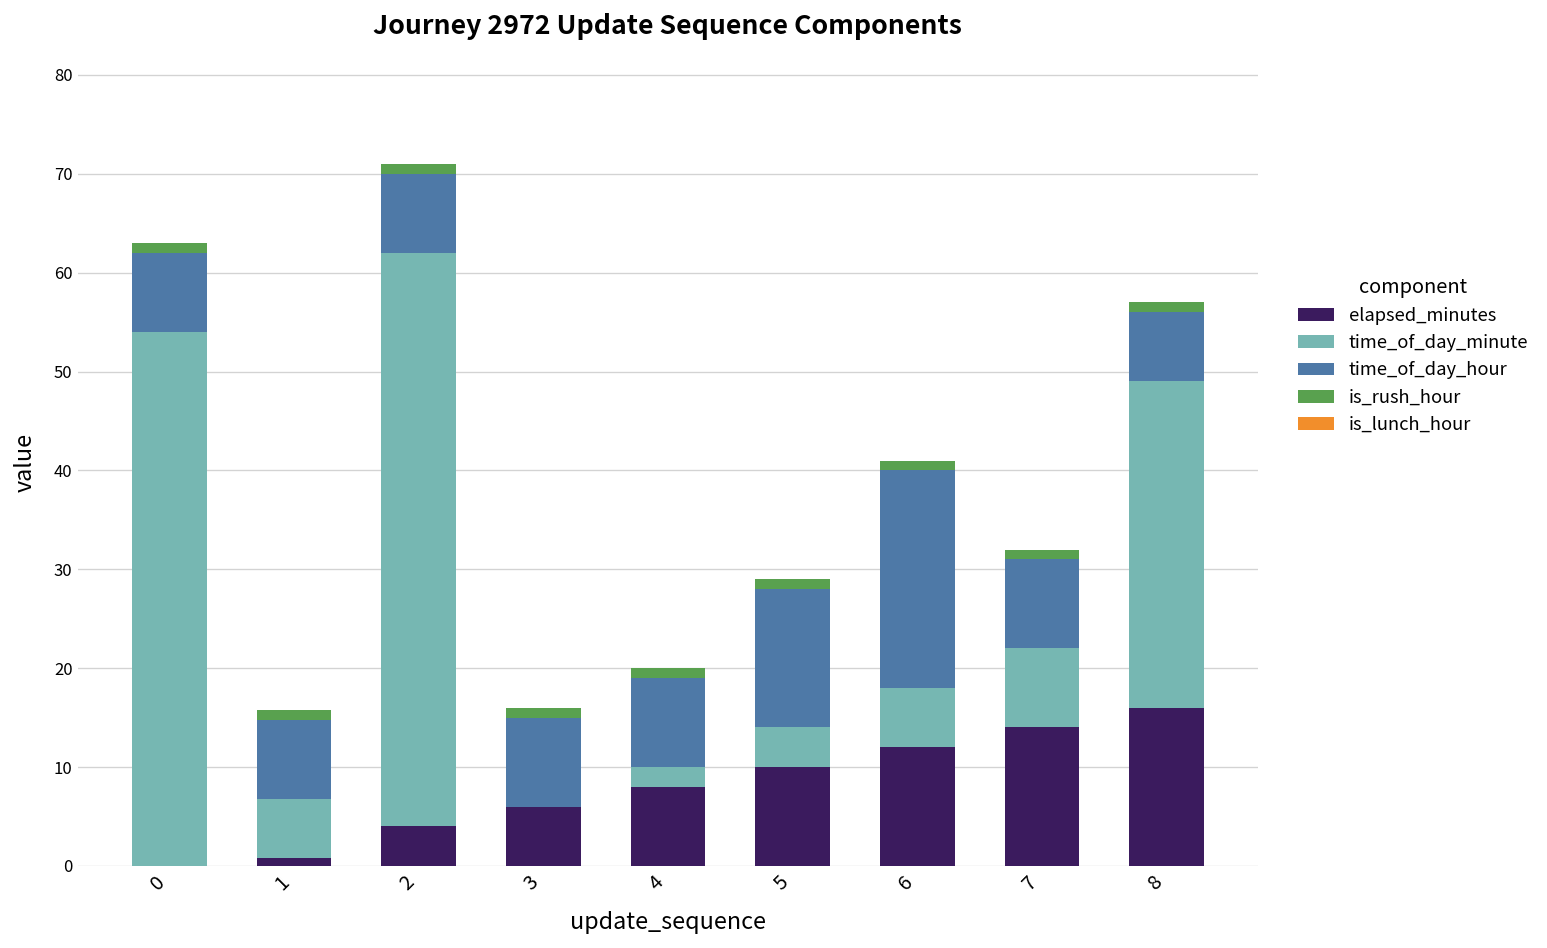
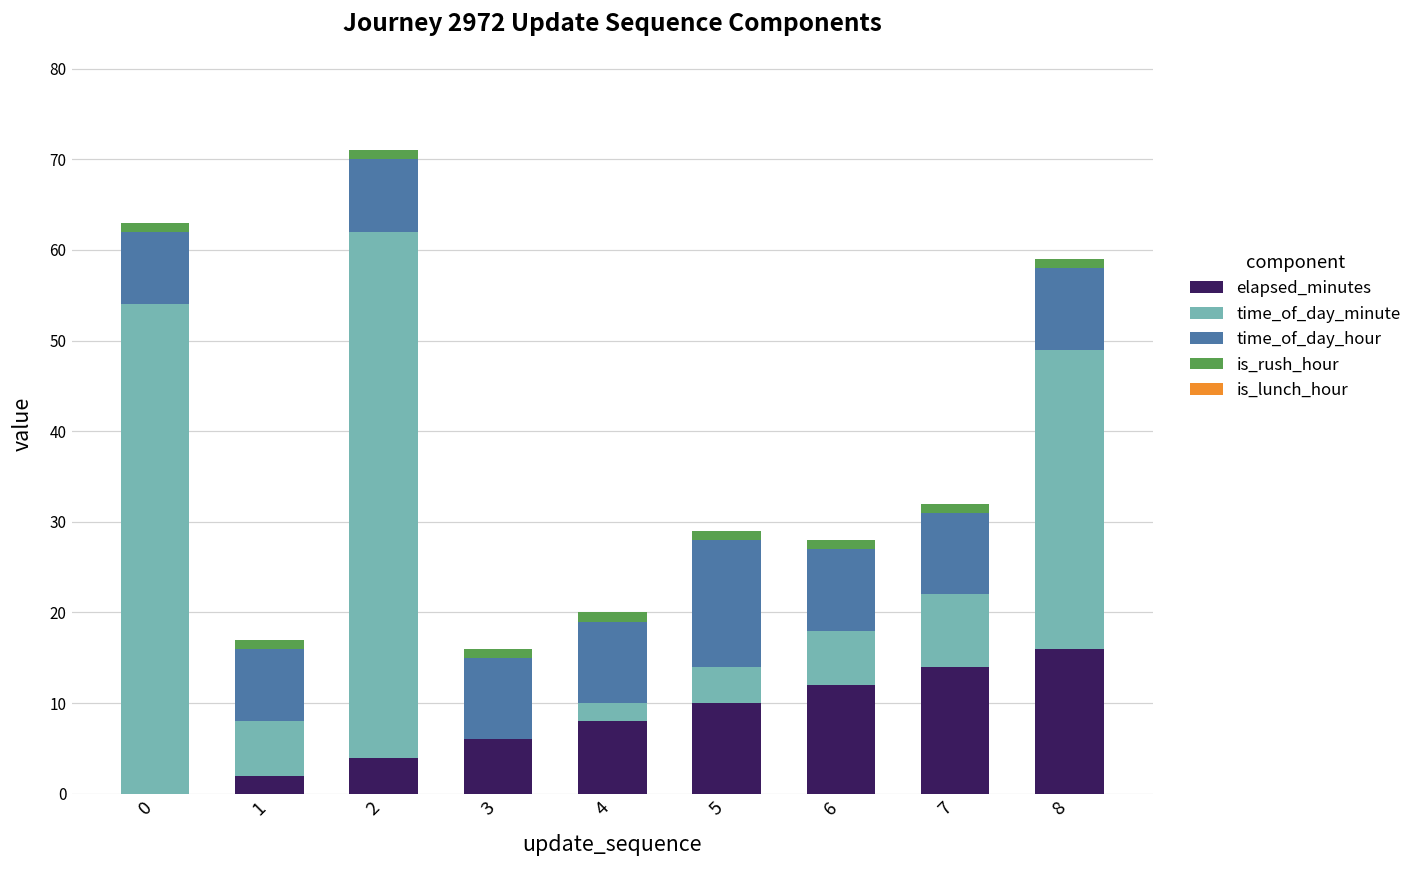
elapsed_minutes, 1: 1 -> 2
time_of_day_hour, 6: 22 -> 9
time_of_day_hour, 8: 7 -> 9
